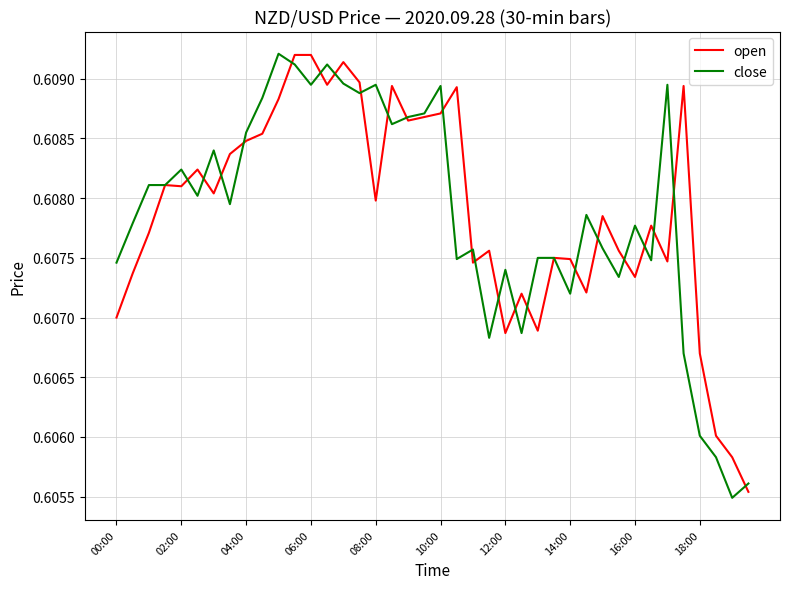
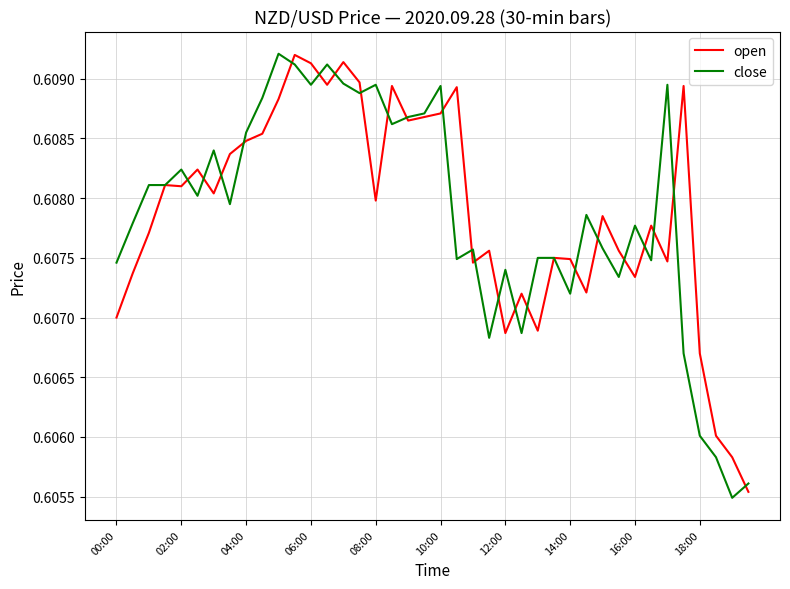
open, 06:00: 0.60920 -> 0.60913
